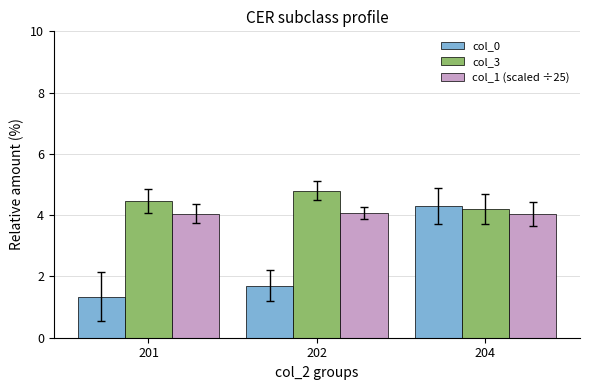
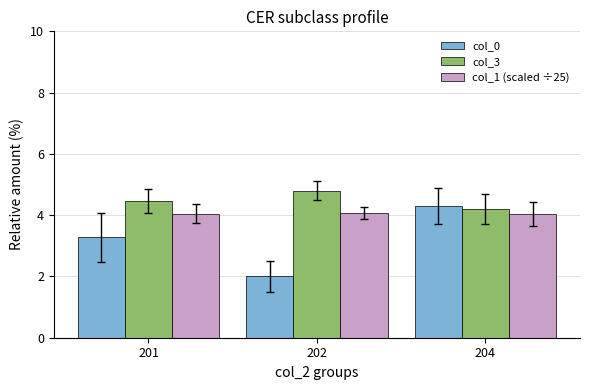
col_0, 201: 1.3 -> 3.3
col_0, 202: 1.7 -> 2.0
